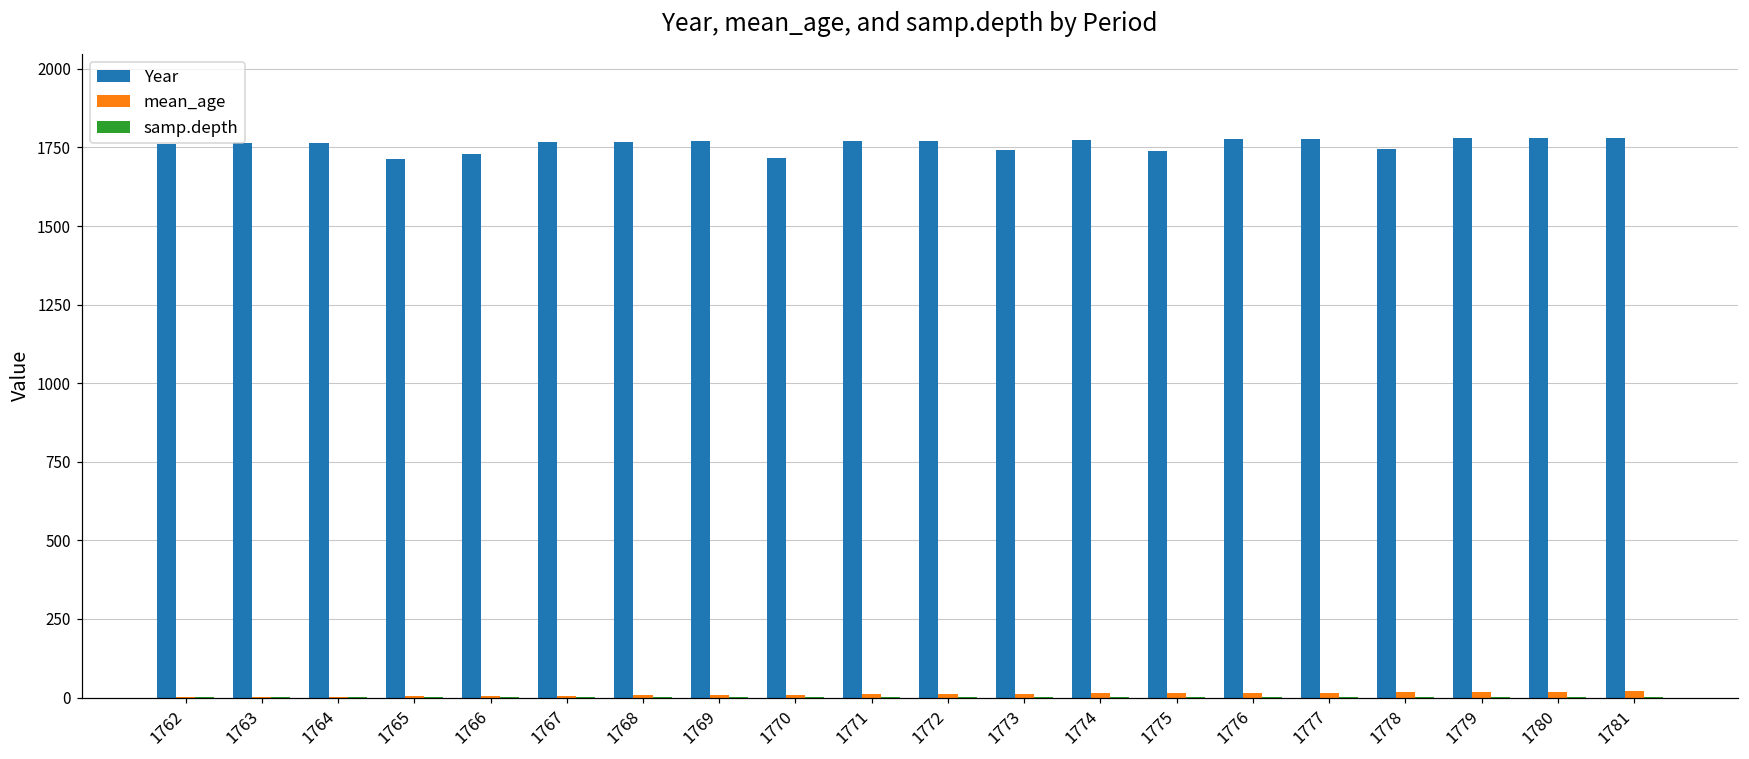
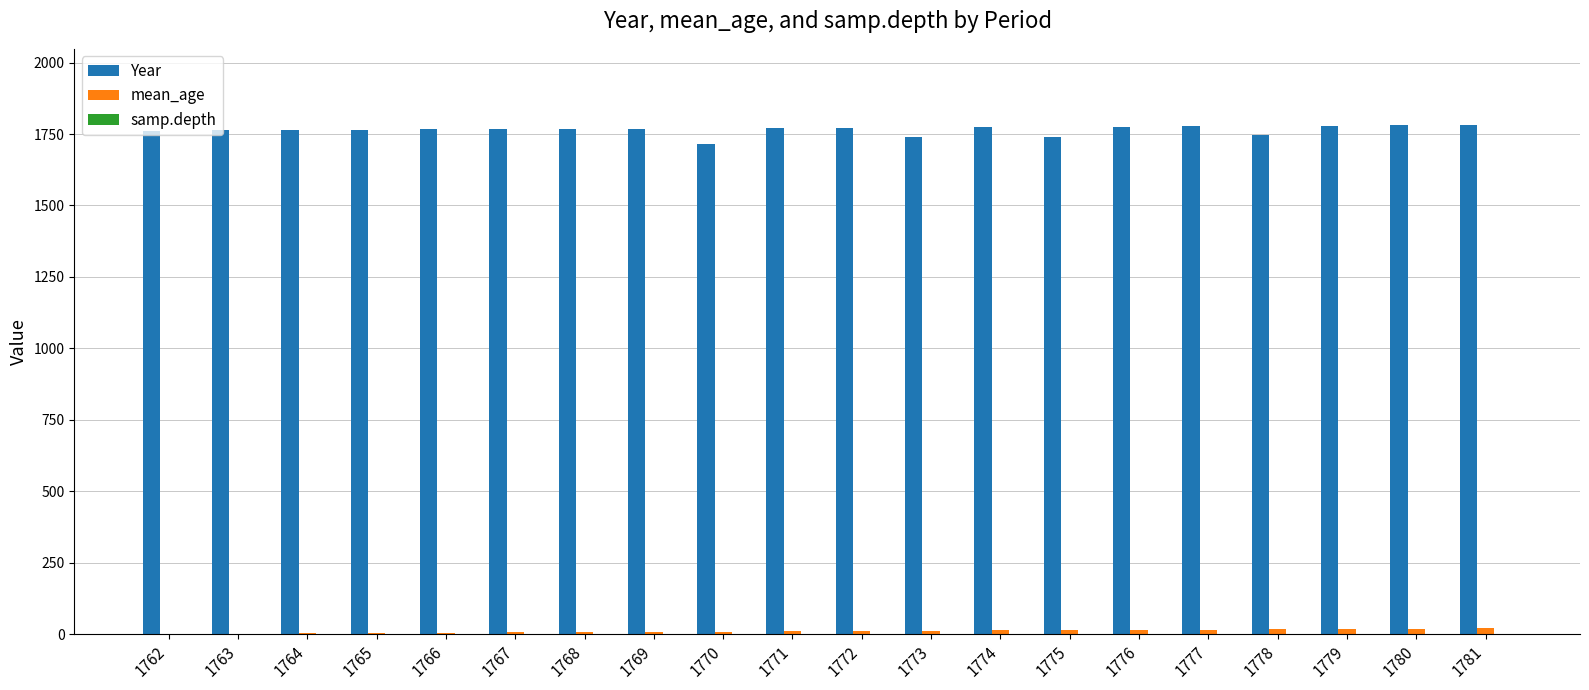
Year, 1765: 1710 -> 1770
Year, 1766: 1730 -> 1770
